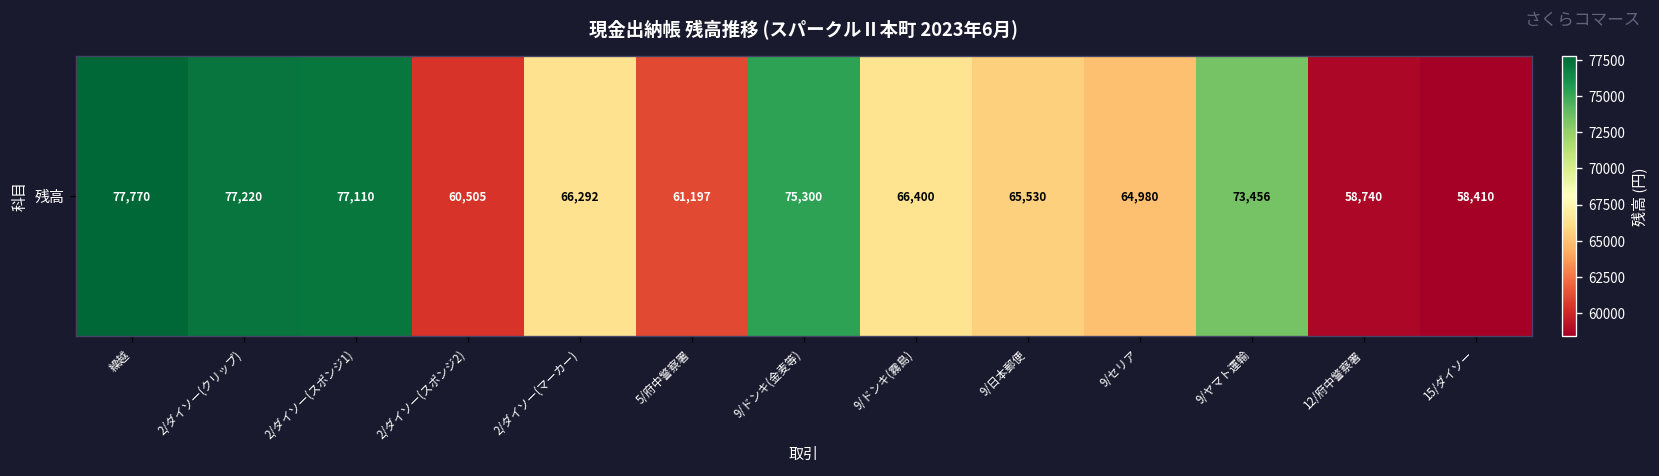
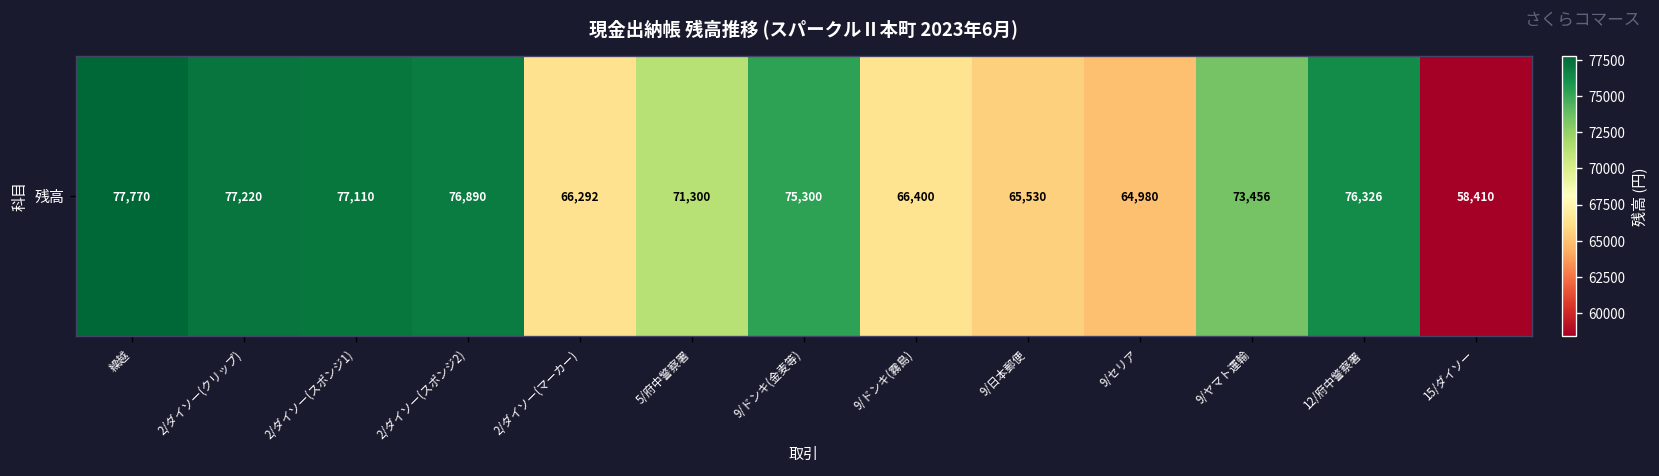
残高, 2/ダイソー(スポンジ2): 60,505 -> 76,890
残高, 5/府中警察署: 61,197 -> 71,300
残高, 12/府中警察署: 58,740 -> 76,326
